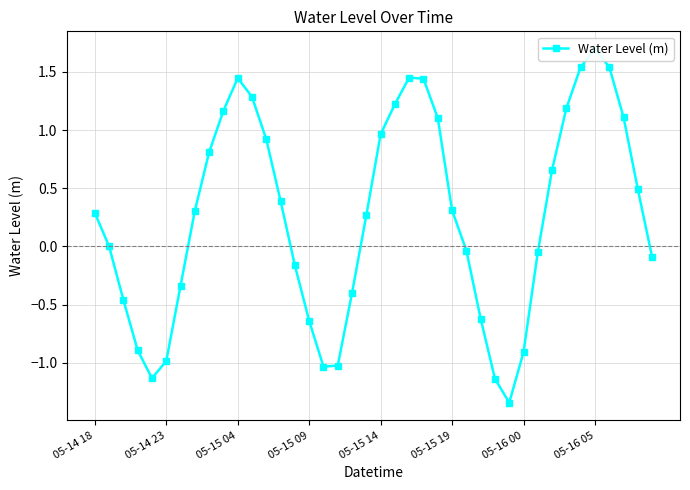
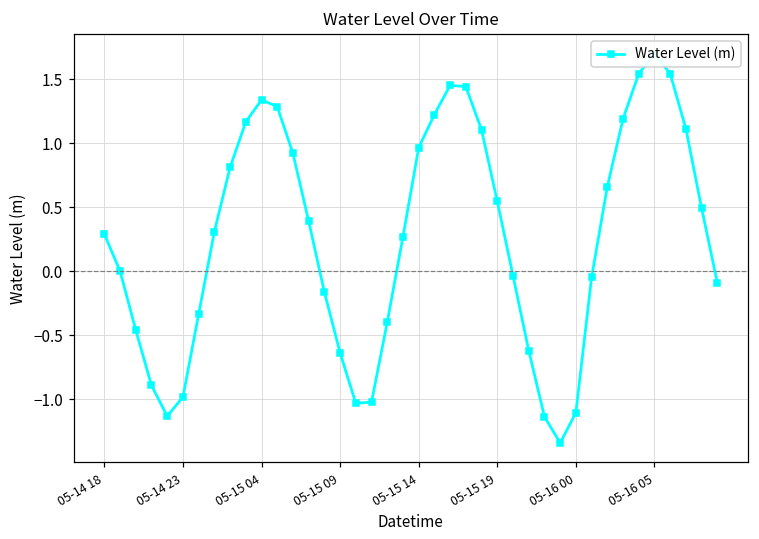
05-15 04: 1.45 -> 1.34
05-15 19: 0.31 -> 0.55
05-16 00: -0.91 -> -1.11
